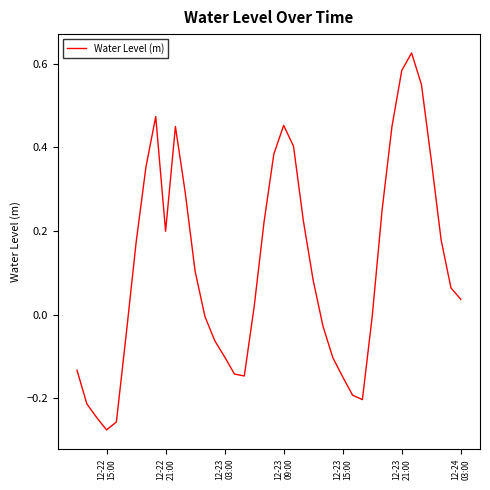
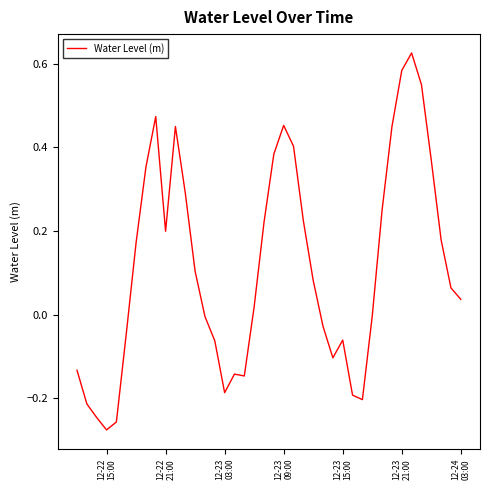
12-23 03:00: -0.10 -> -0.19
12-23 15:00: -0.15 -> -0.06
